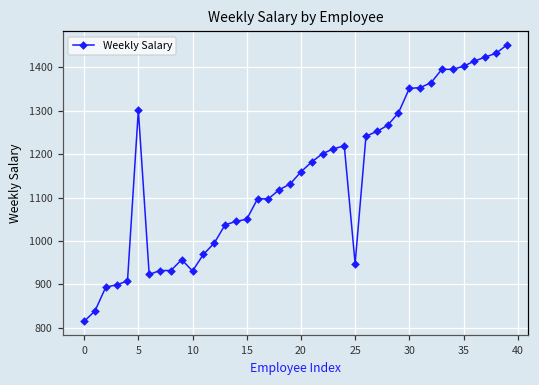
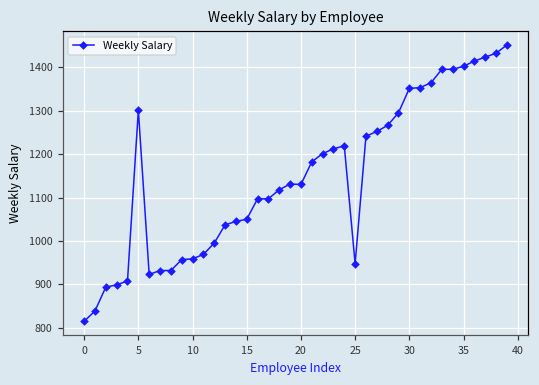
10: 930 -> 960
20: 1160 -> 1130
